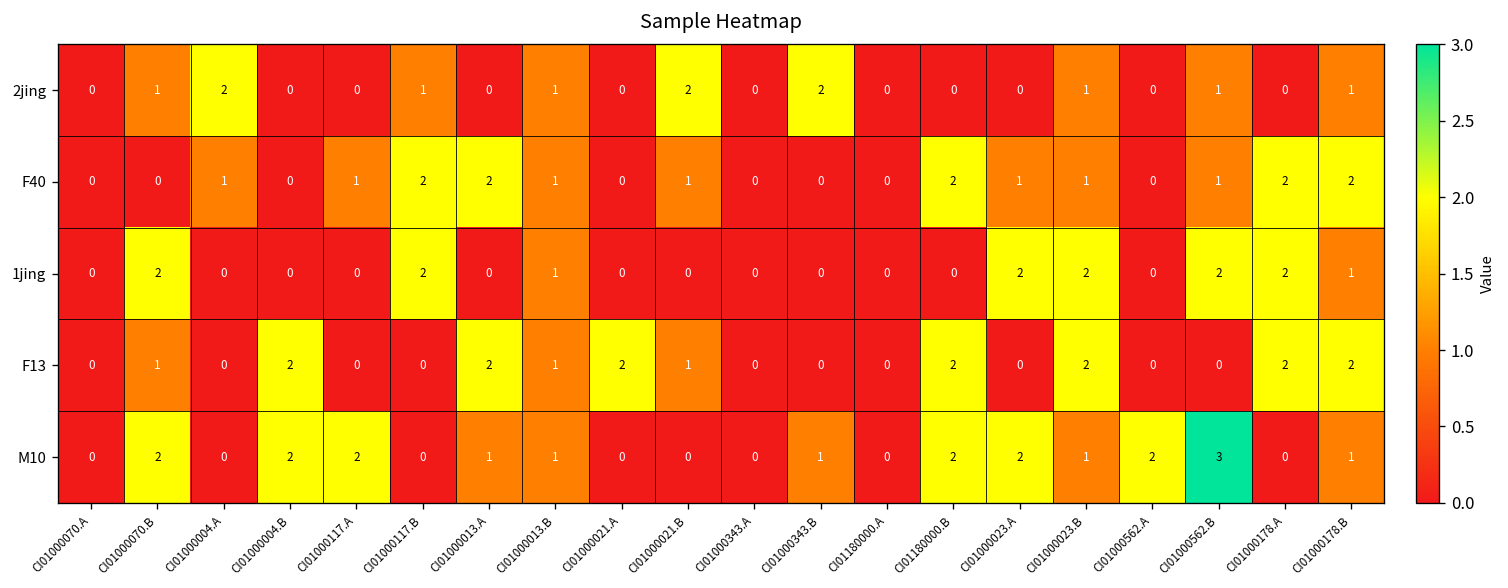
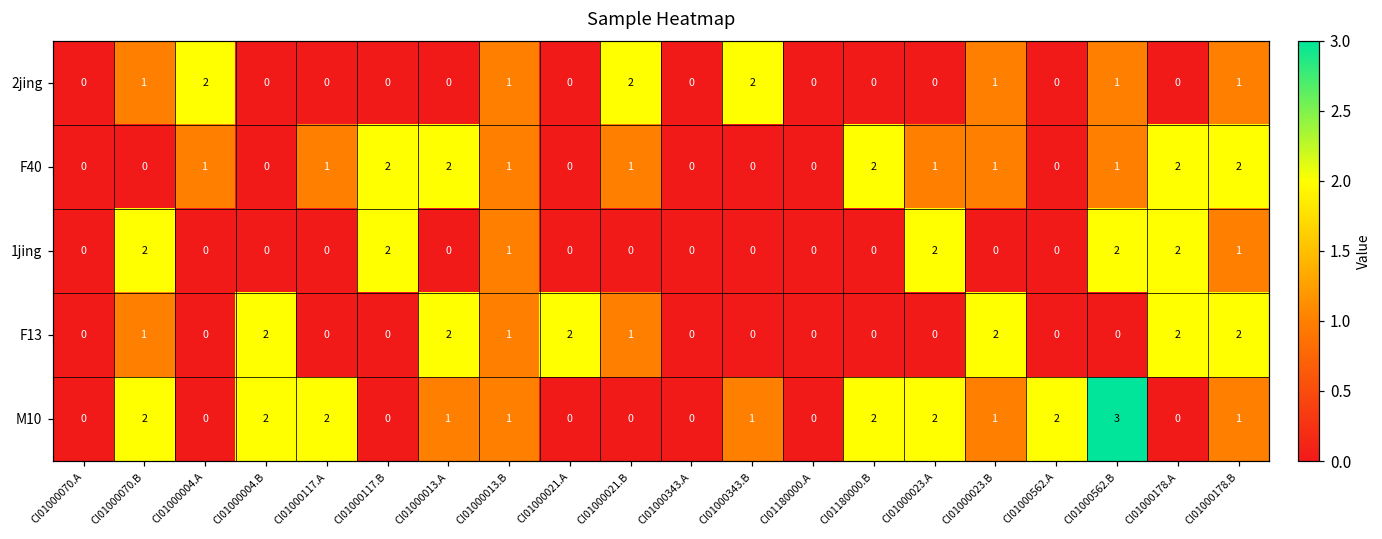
2jing, CI01000117.B: 1 -> 0
1jing, CI01000023.B: 2 -> 0
F13, CI01180000.B: 2 -> 0
